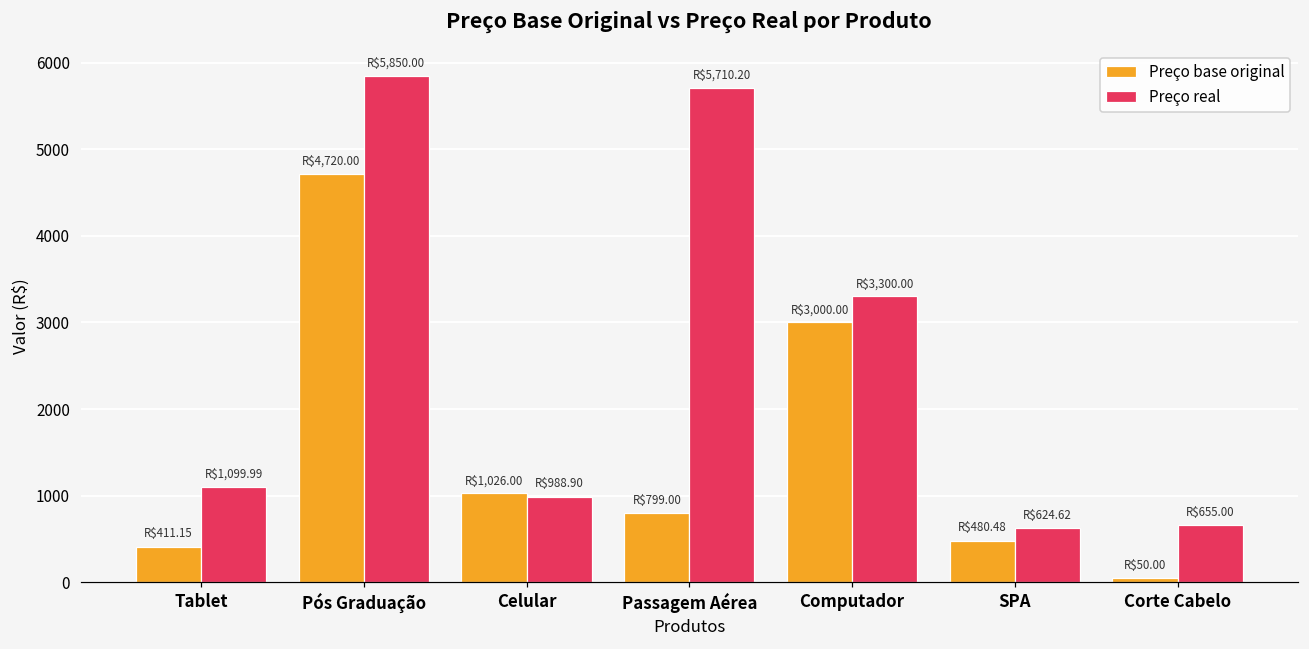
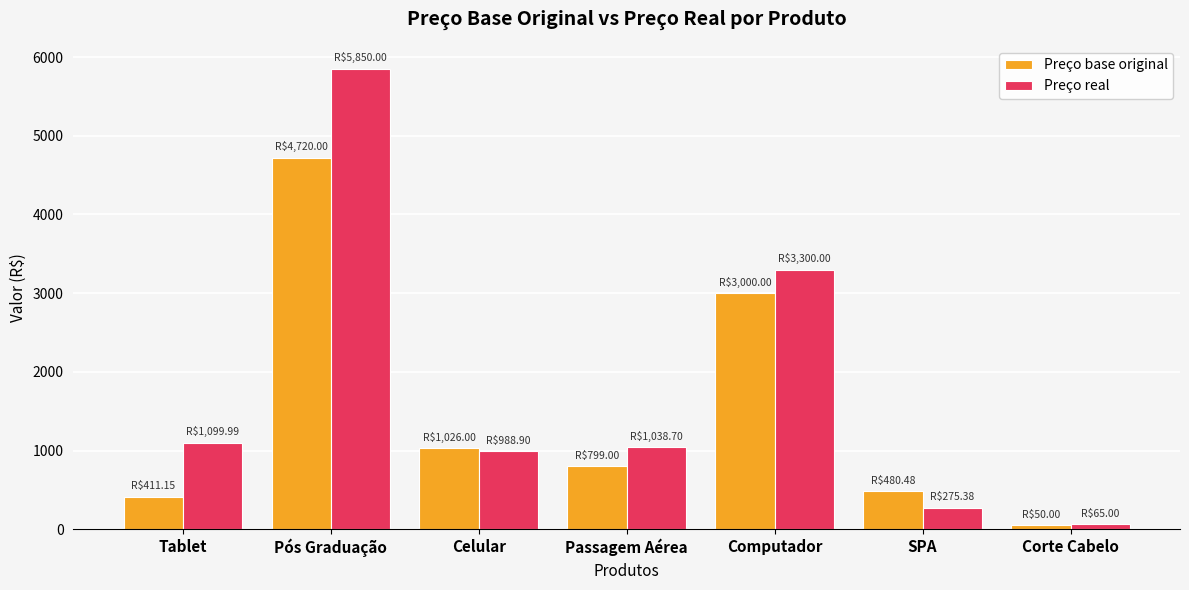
Preço real, Passagem Aérea: $5,710.20 -> $1,038.70
Preço real, SPA: $624.62 -> $275.38
Preço real, Corte Cabelo: $655.00 -> $65.00
